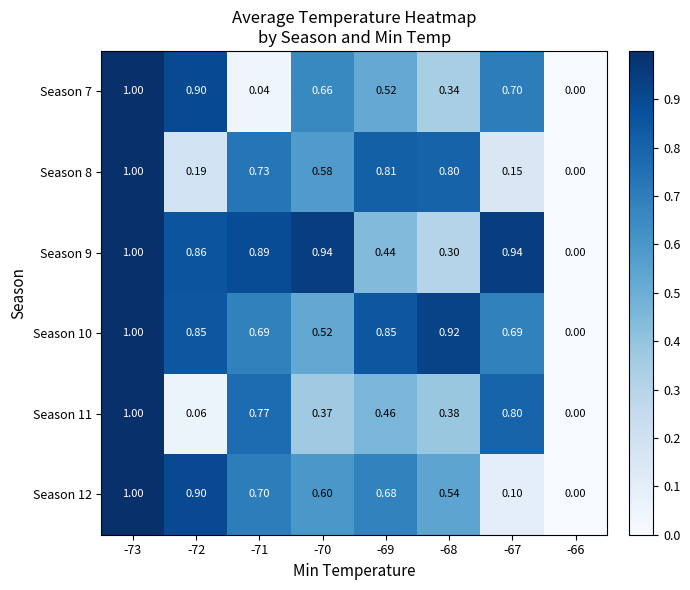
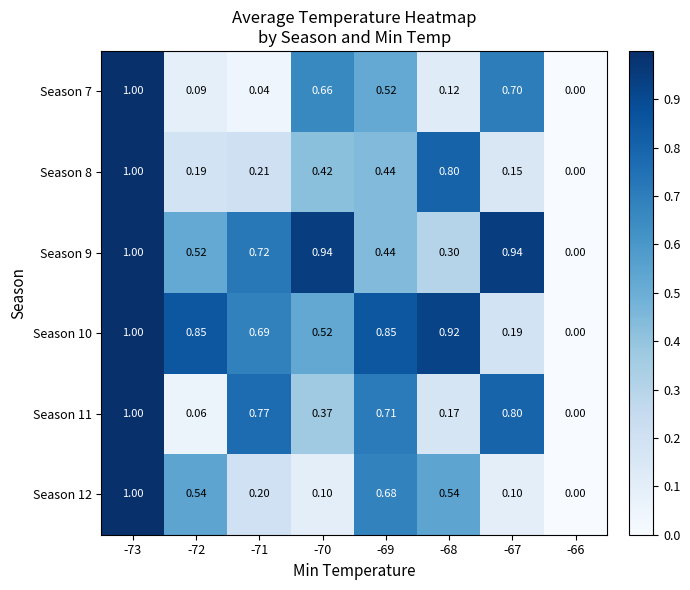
Season 7, -72: 0.90 -> 0.09
Season 7, -68: 0.34 -> 0.12
Season 8, -71: 0.73 -> 0.21
Season 8, -70: 0.58 -> 0.42
Season 8, -69: 0.81 -> 0.44
Season 9, -72: 0.86 -> 0.52
Season 9, -71: 0.89 -> 0.72
Season 10, -67: 0.69 -> 0.19
Season 11, -69: 0.46 -> 0.71
Season 11, -68: 0.38 -> 0.17
Season 12, -72: 0.90 -> 0.54
Season 12, -71: 0.70 -> 0.20
Season 12, -70: 0.60 -> 0.10
